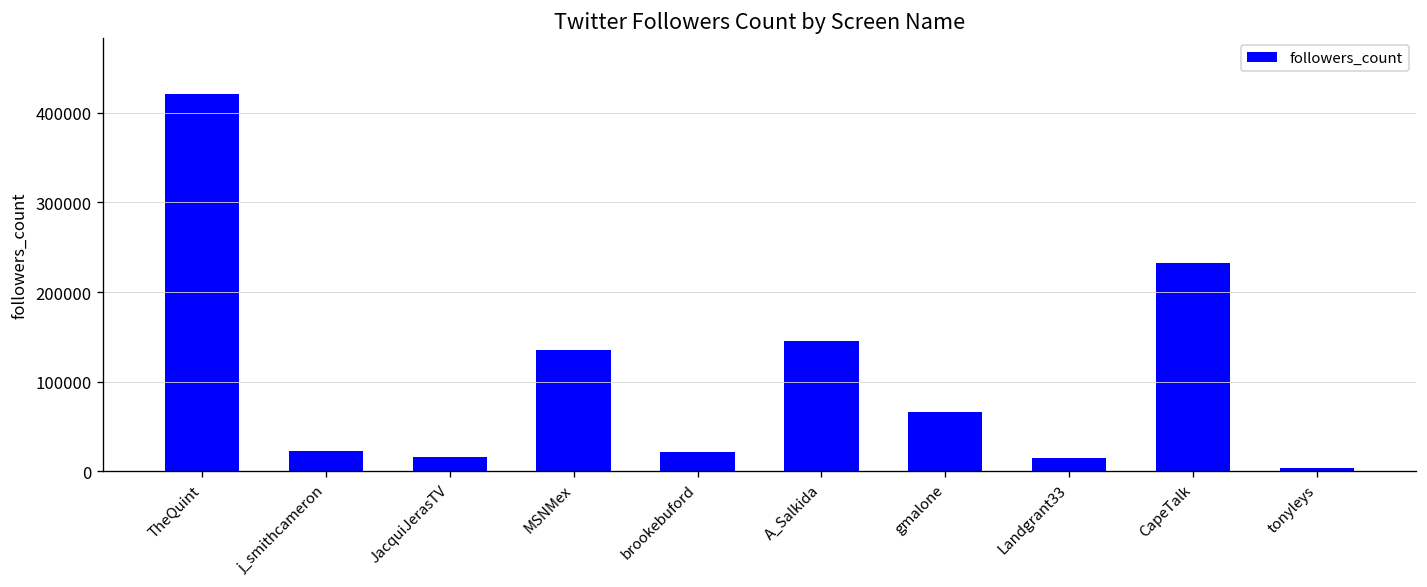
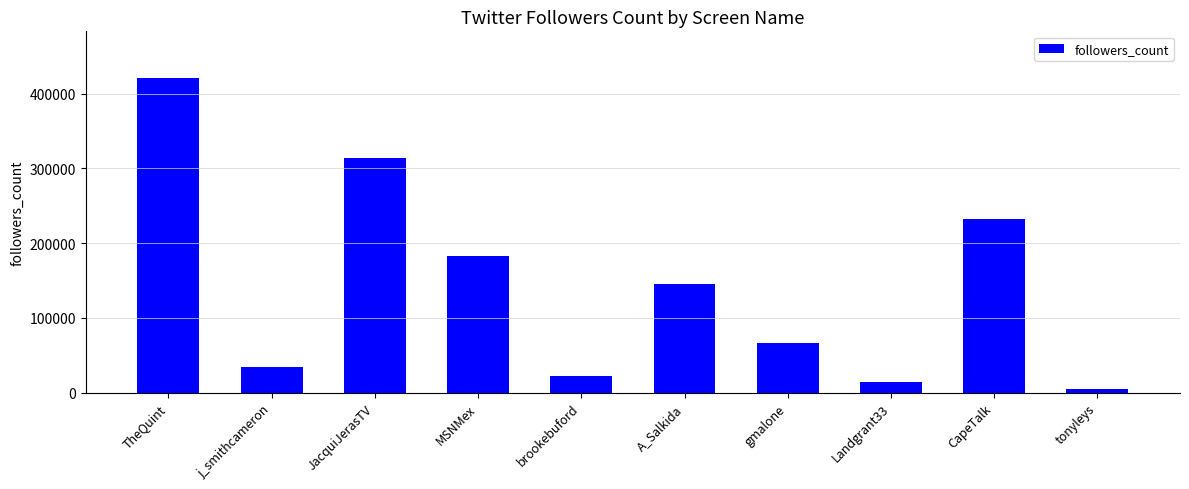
j_smithcameron: 20000 -> 30000
JacquiJerasTV: 20000 -> 310000
MSNMex: 140000 -> 180000
